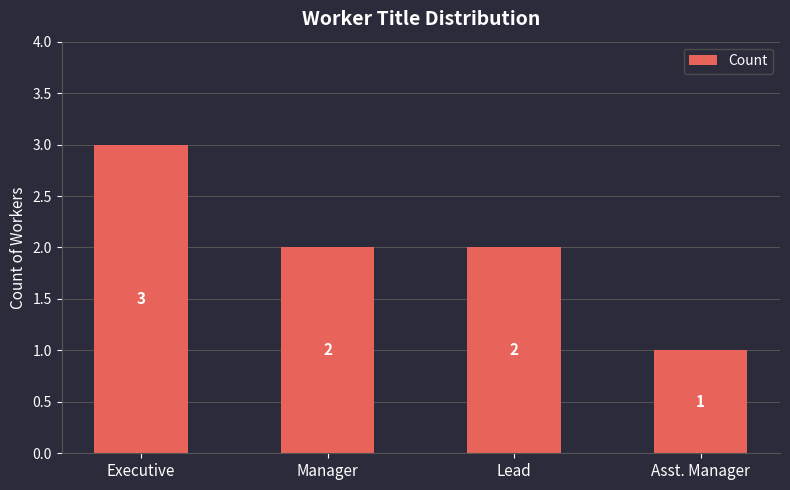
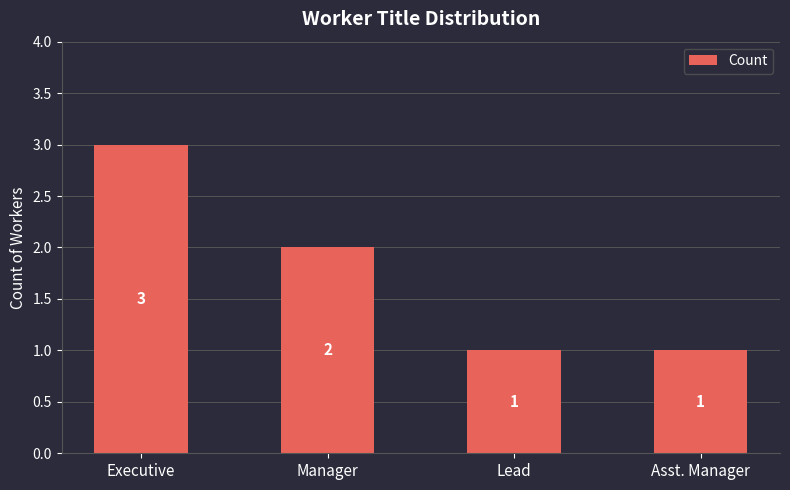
Lead: 2 -> 1
